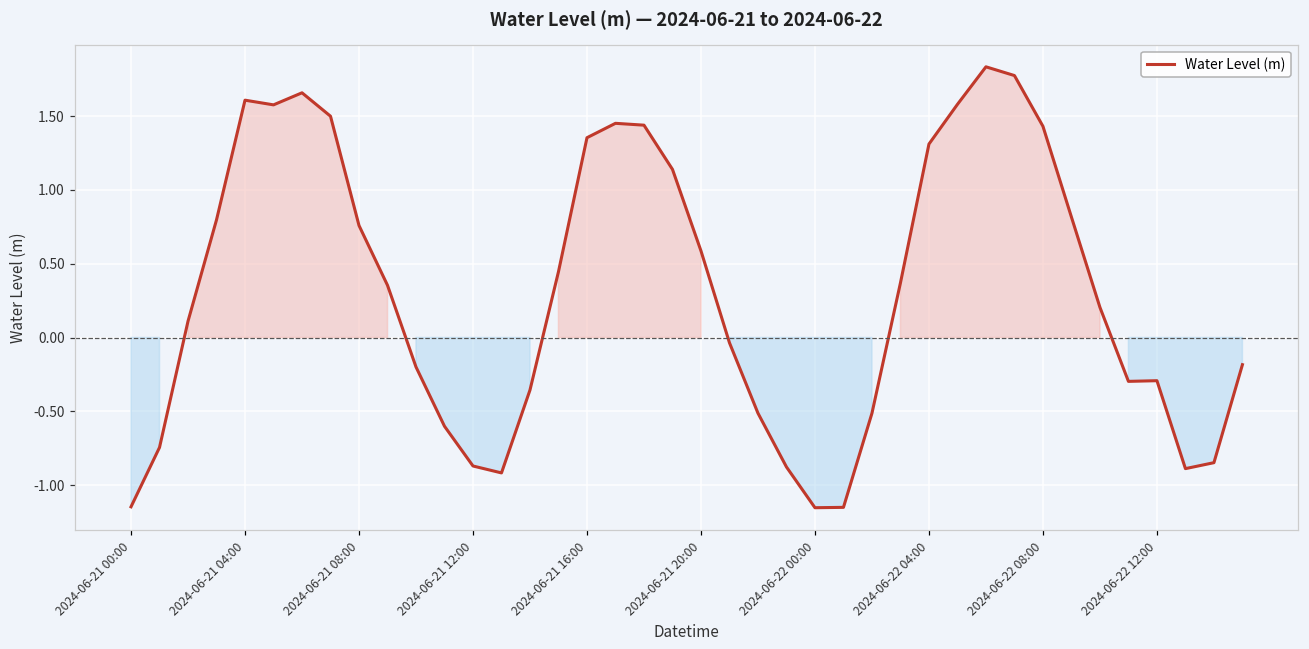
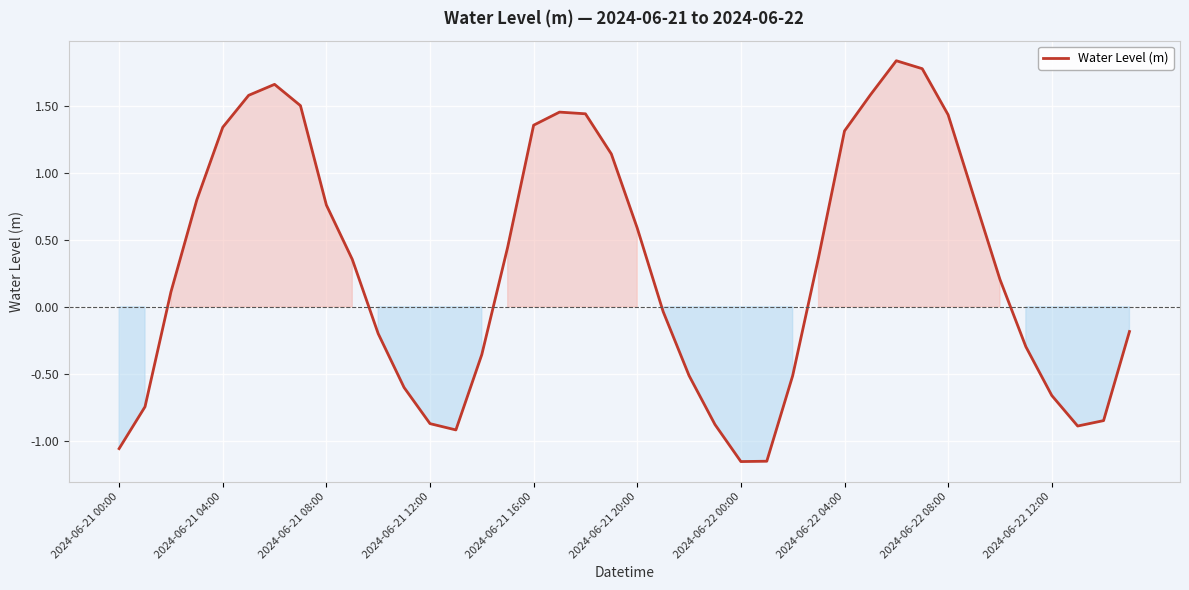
2024-06-21 00:00: -1.15 -> -1.06
2024-06-21 04:00: 1.61 -> 1.34
2024-06-22 12:00: -0.29 -> -0.66
